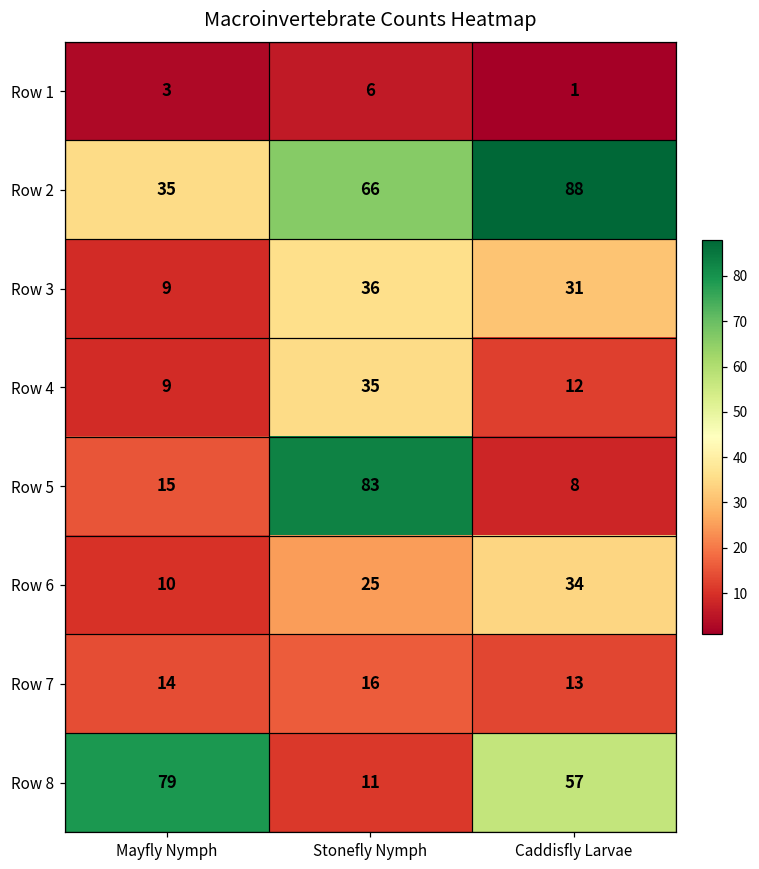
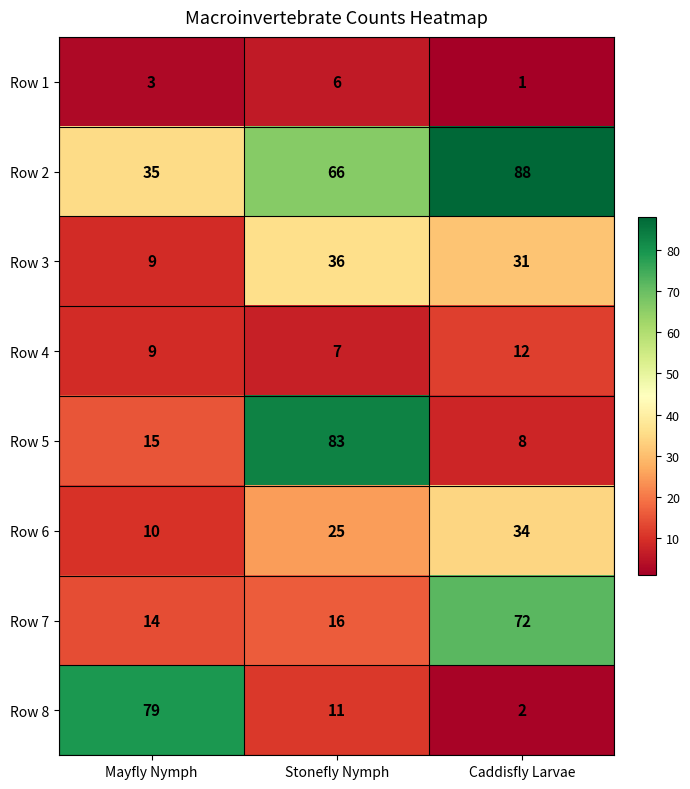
Row 4, Stonefly Nymph: 35 -> 7
Row 7, Caddisfly Larvae: 13 -> 72
Row 8, Caddisfly Larvae: 57 -> 2
